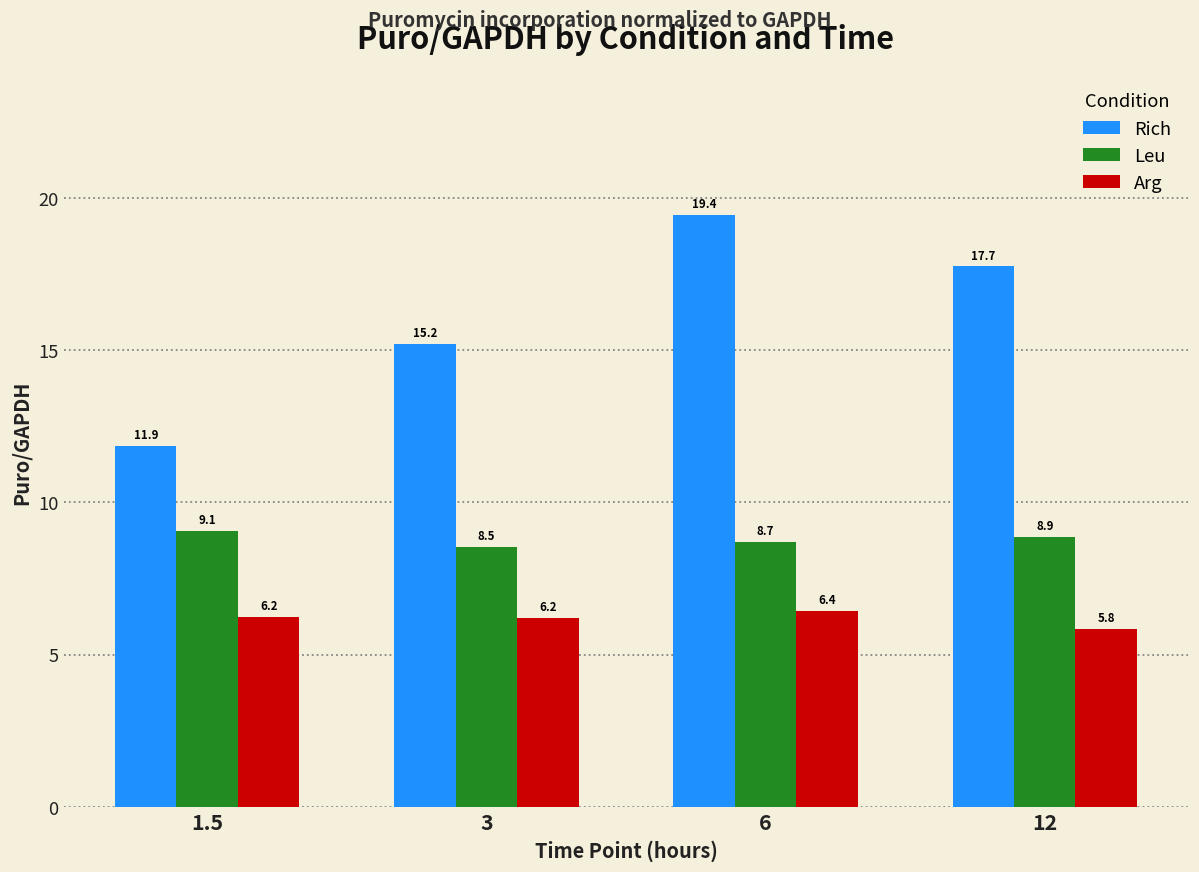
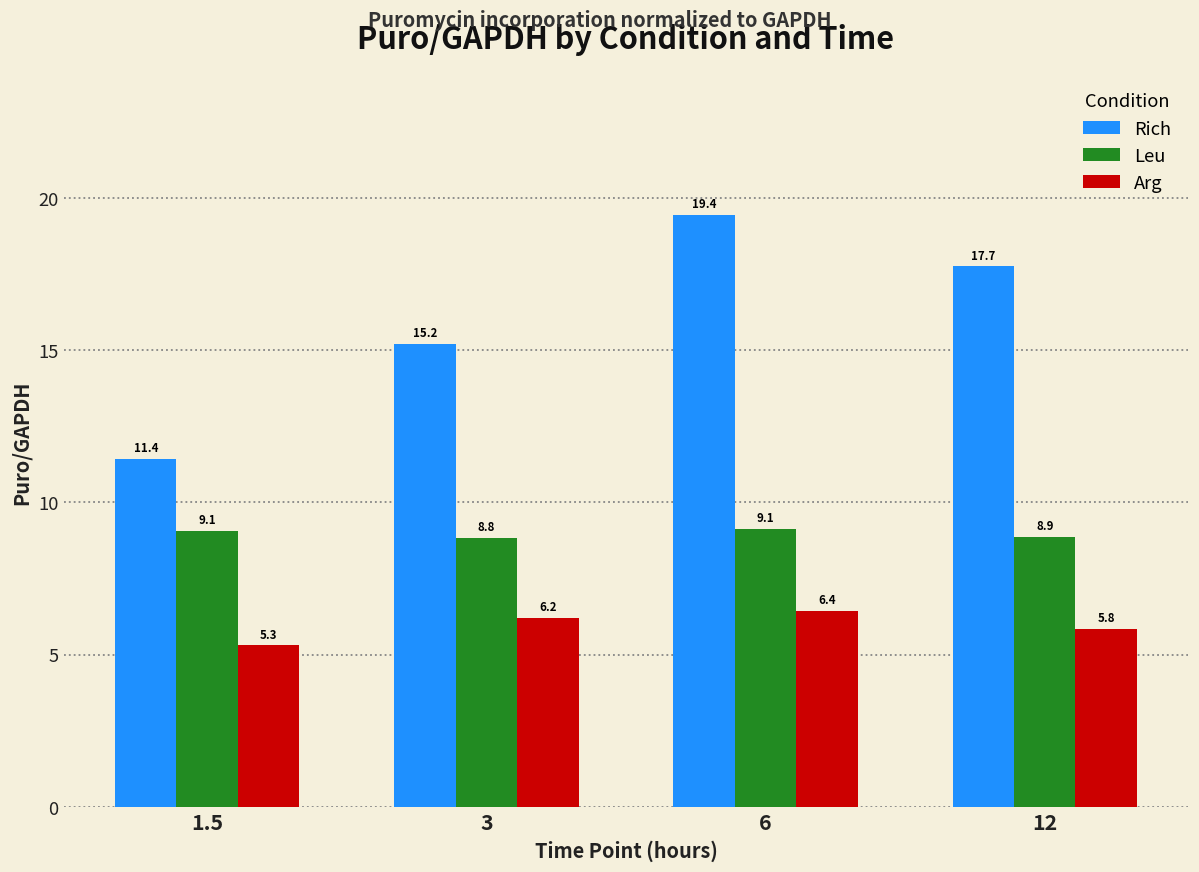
Rich, 1.5: 11.9 -> 11.4
Arg, 1.5: 6.2 -> 5.3
Leu, 3: 8.5 -> 8.8
Leu, 6: 8.7 -> 9.1
